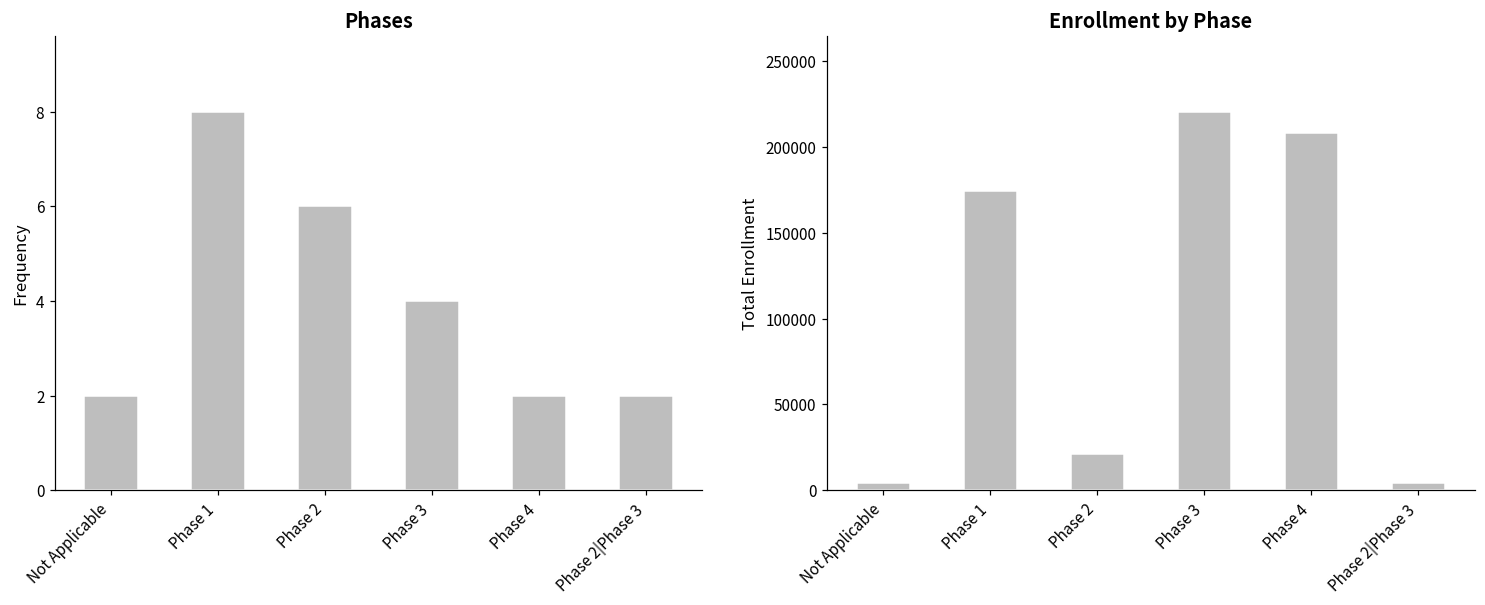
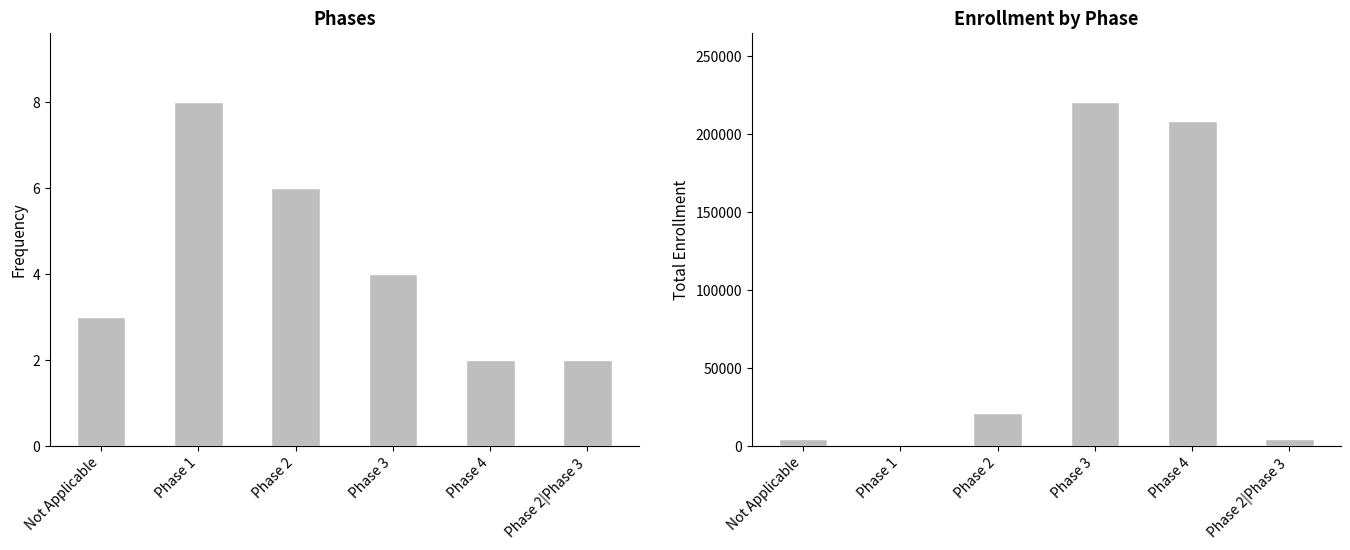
Phases, Not Applicable: 2 -> 3
Enrollment by Phase, Phase 1: 174000 -> 0
